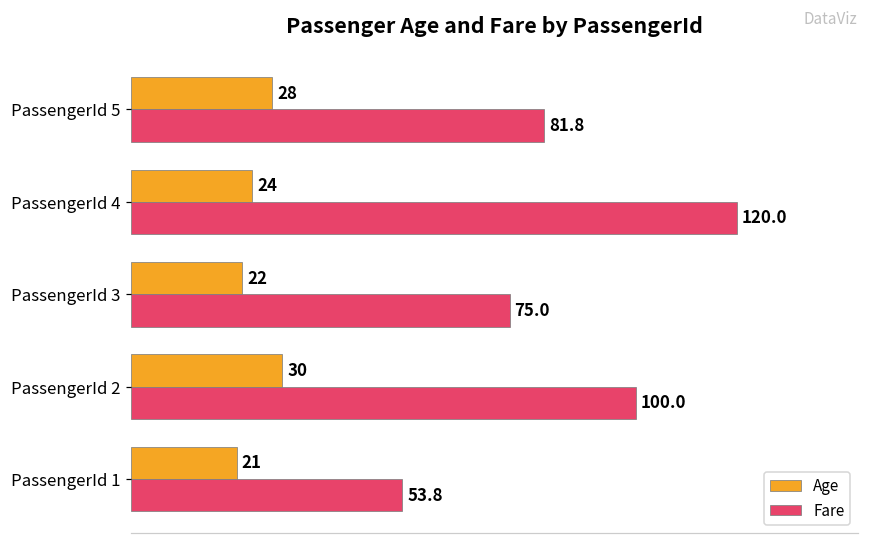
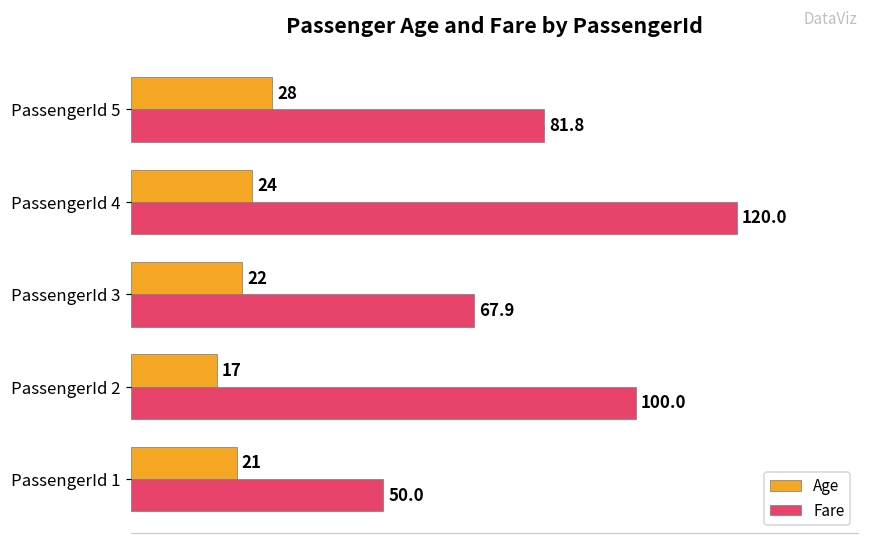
Fare, PassengerId 3: 75.0 -> 67.9
Age, PassengerId 2: 30 -> 17
Fare, PassengerId 1: 53.8 -> 50.0
